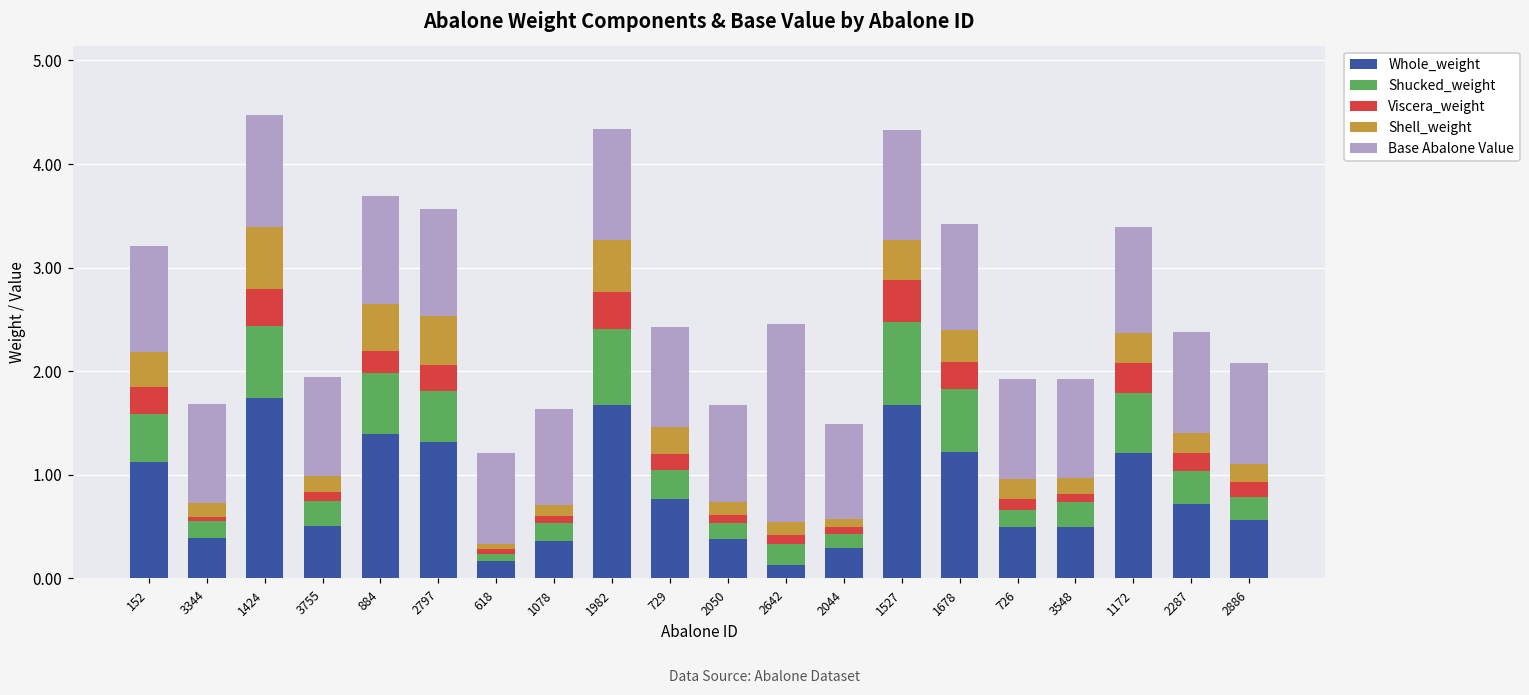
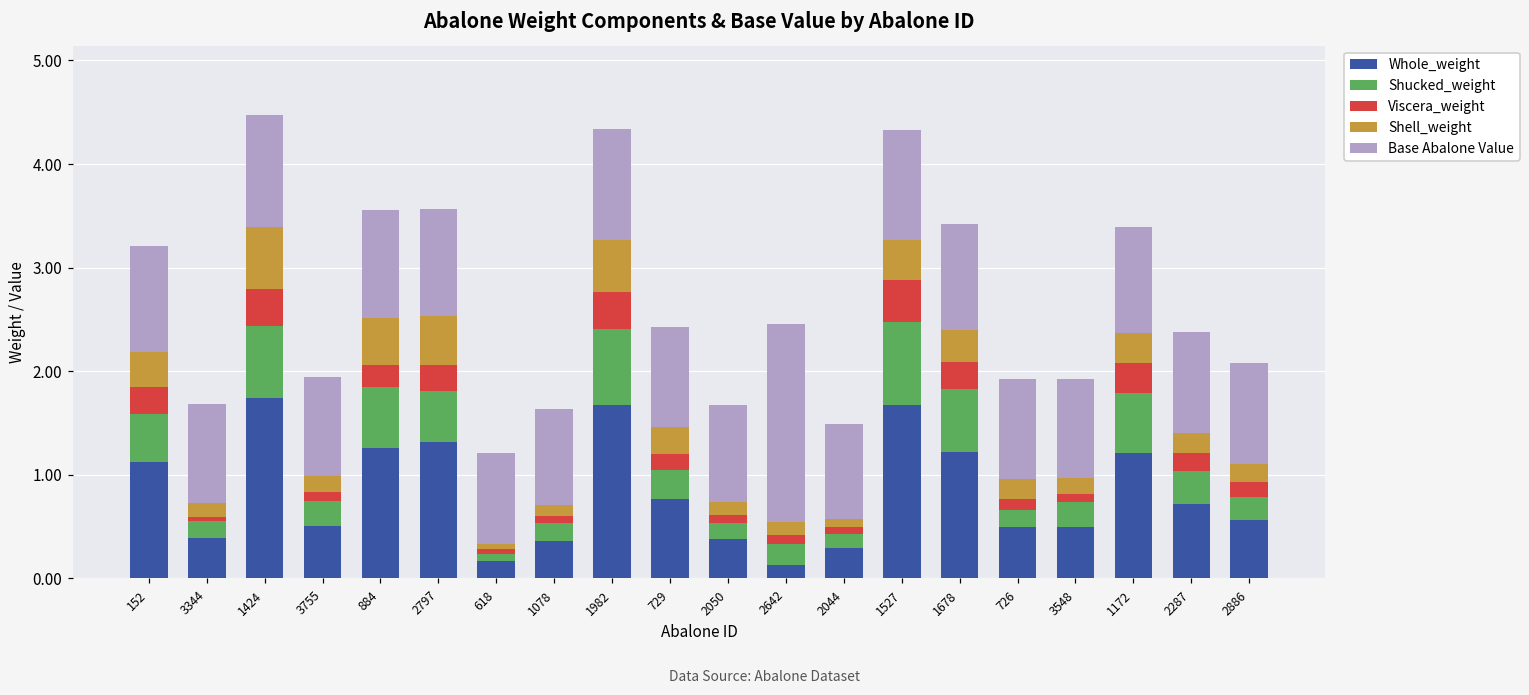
Whole_weight, 884: 1.4 -> 1.3
